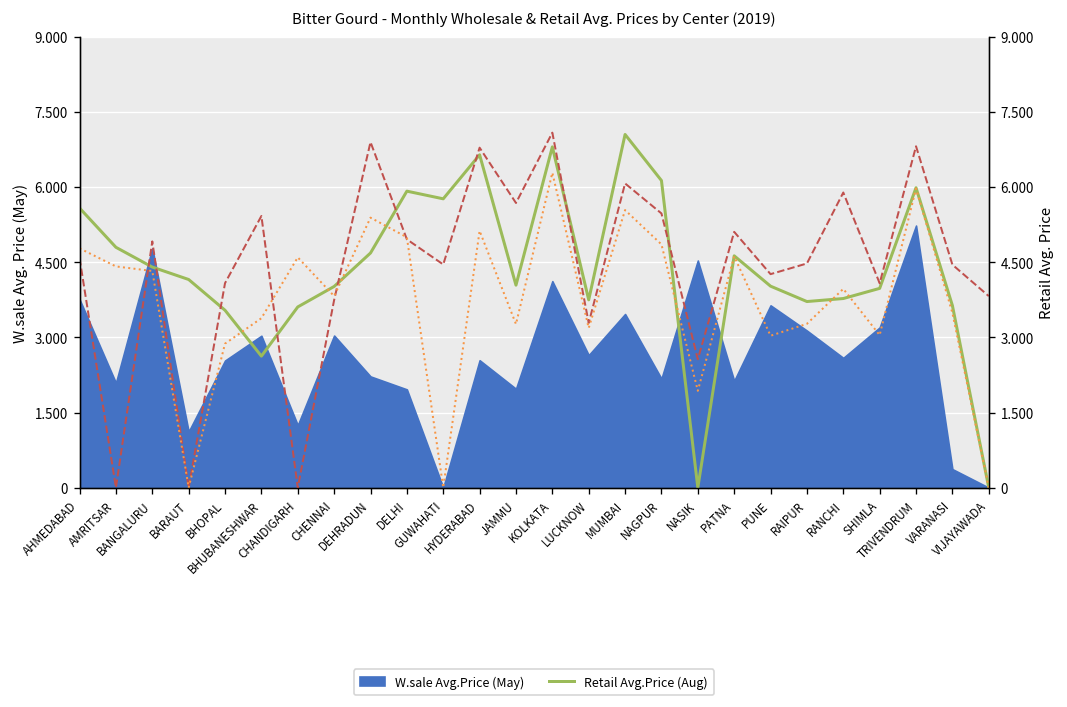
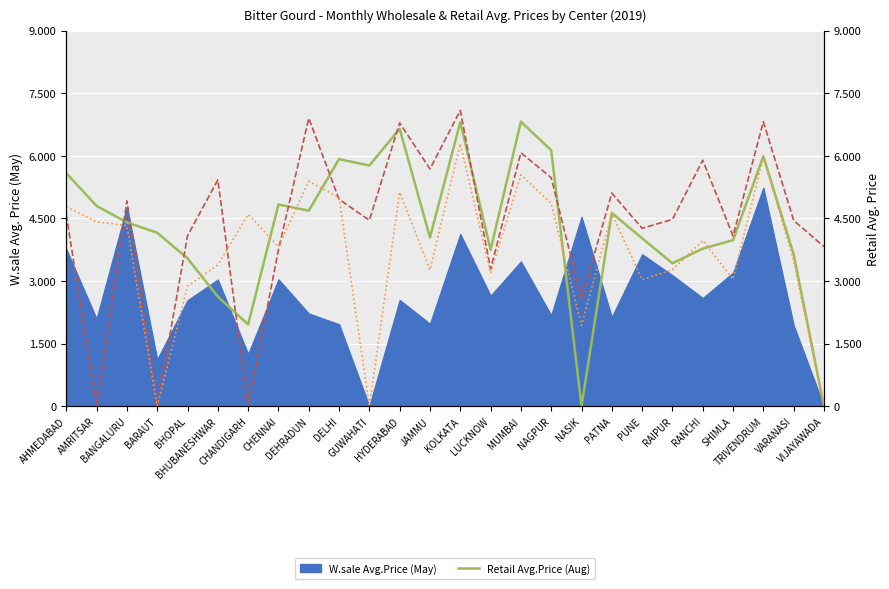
W.sale Avg.Price (May), VARANASI: 0.4 -> 1.9
Retail Avg.Price (Aug), CHANDIGARH: 3.6 -> 2.0
Retail Avg.Price (Aug), CHENNAI: 4.0 -> 4.8
Retail Avg.Price (Aug), MUMBAI: 7.1 -> 6.8
Retail Avg.Price (Aug), RAIPUR: 3.7 -> 3.4
